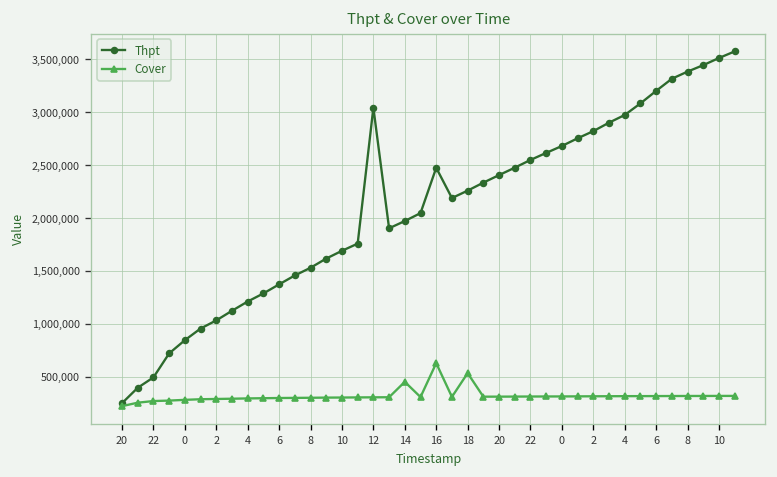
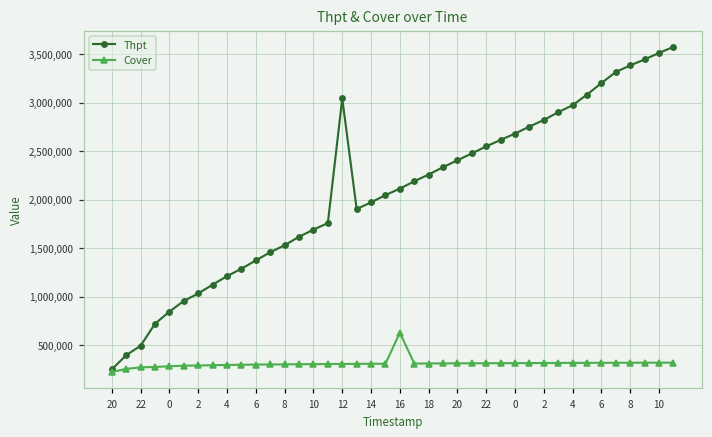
Cover, 14: 500,000 -> 300,000
Thpt, 16: 2,500,000 -> 2,100,000
Cover, 18: 500,000 -> 300,000
